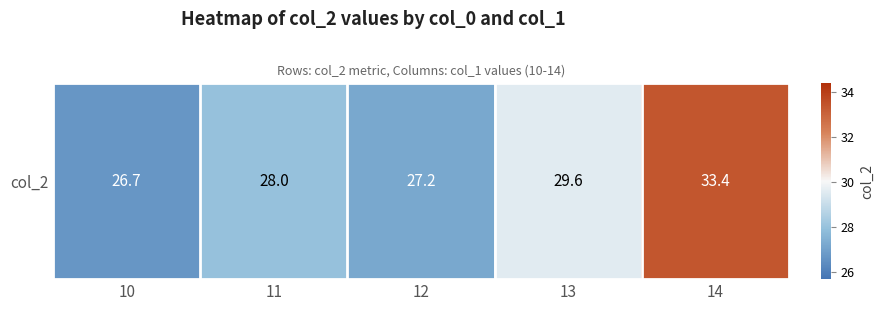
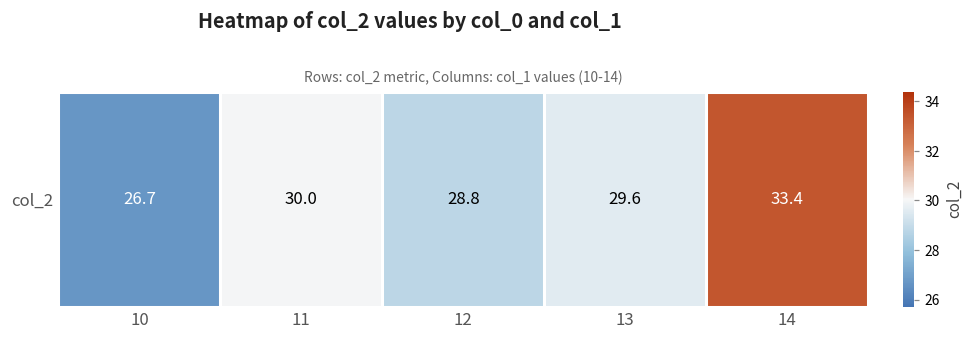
col_2, 11: 28.0 -> 30.0
col_2, 12: 27.2 -> 28.8
